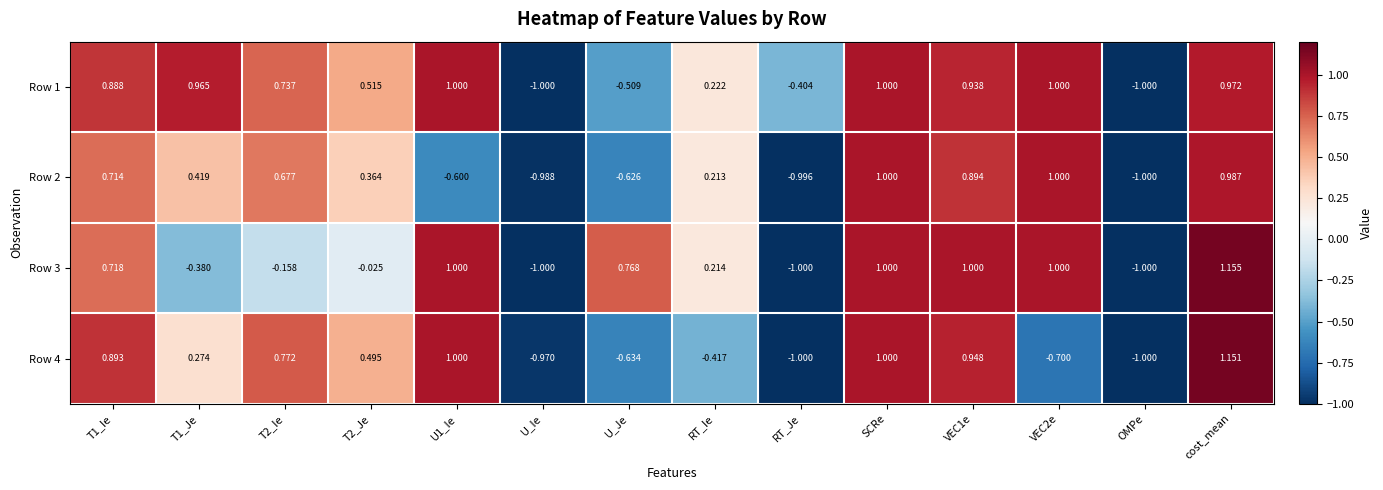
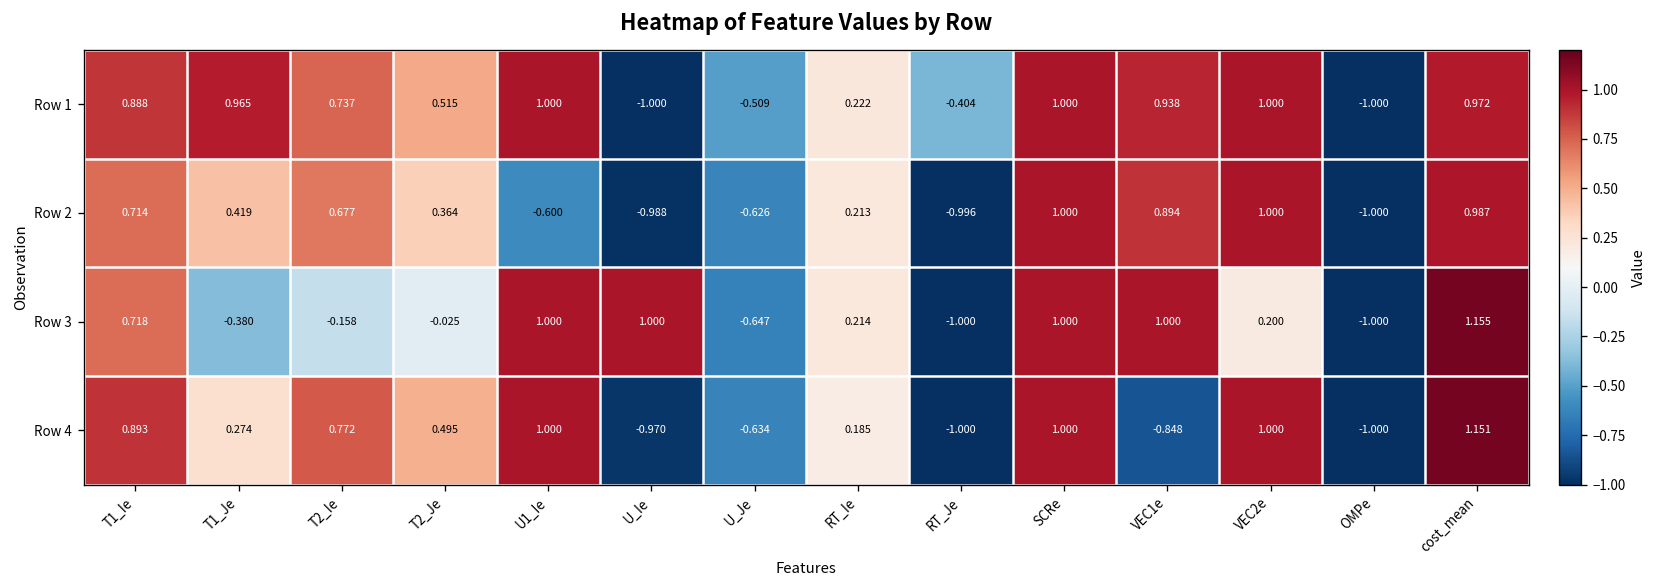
Row 3, U_Ie: -1.000 -> 1.000
Row 3, U_Je: 0.768 -> -0.647
Row 3, VEC2e: 1.000 -> 0.200
Row 4, RT_Ie: -0.417 -> 0.185
Row 4, VEC1e: 0.948 -> -0.848
Row 4, VEC2e: -0.700 -> 1.000
